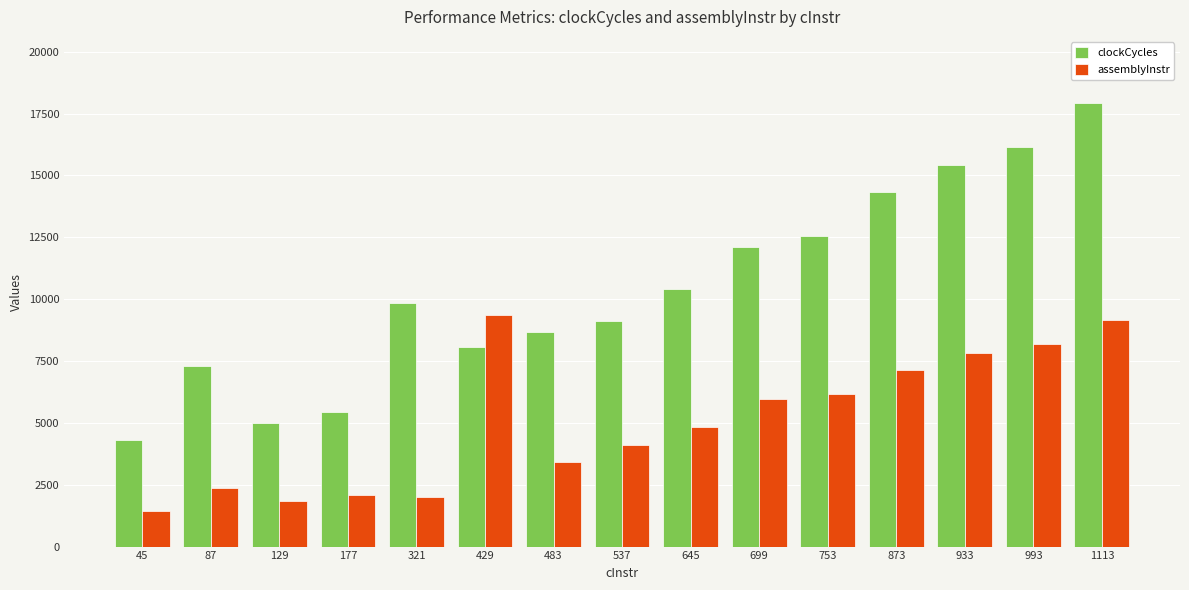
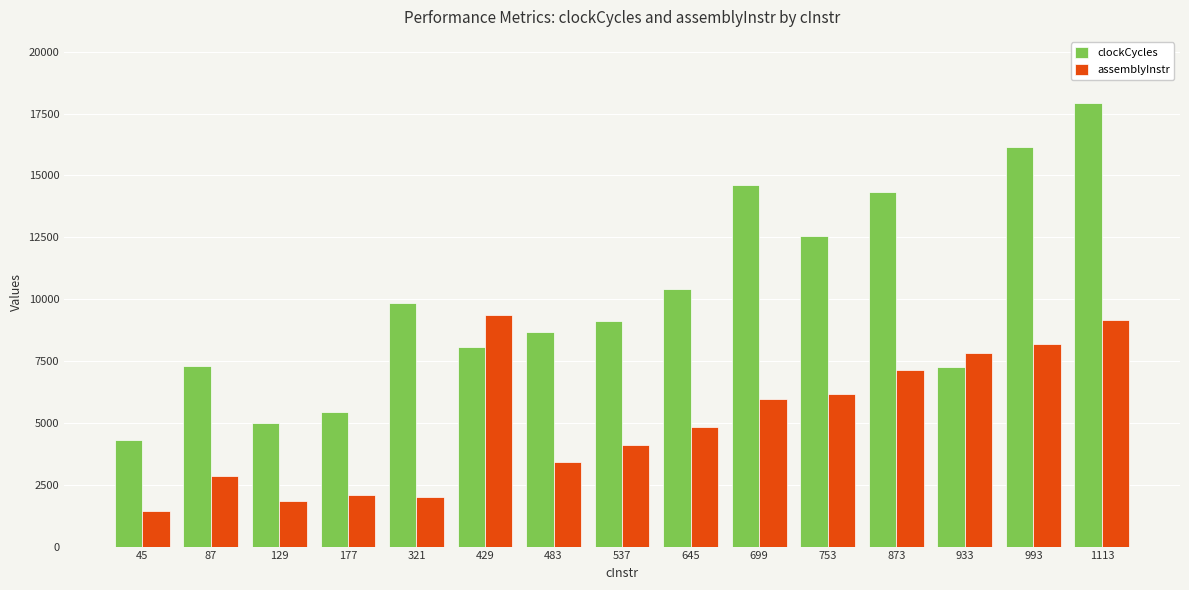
assemblyInstr, 87: 2400 -> 2800
clockCycles, 699: 12100 -> 14600
clockCycles, 933: 15400 -> 7300
